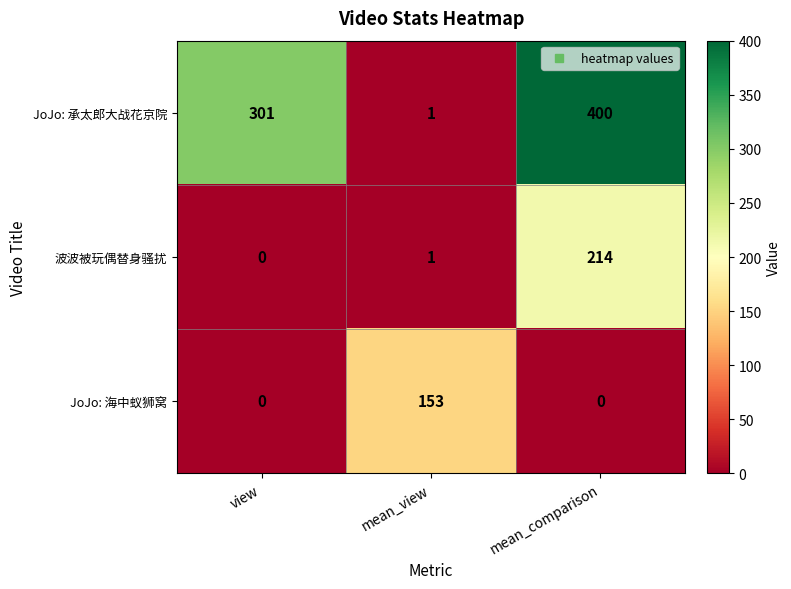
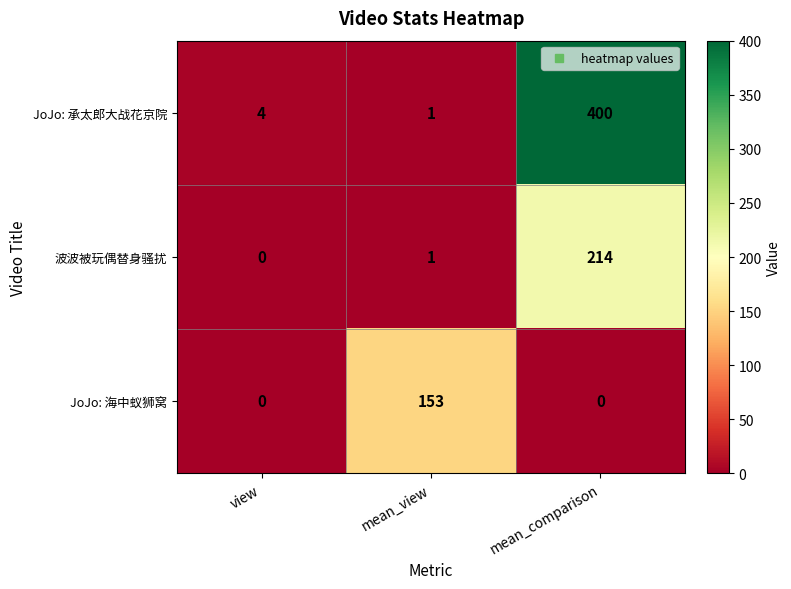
JoJo: 承太郎大战花京院, view: 301 -> 4
